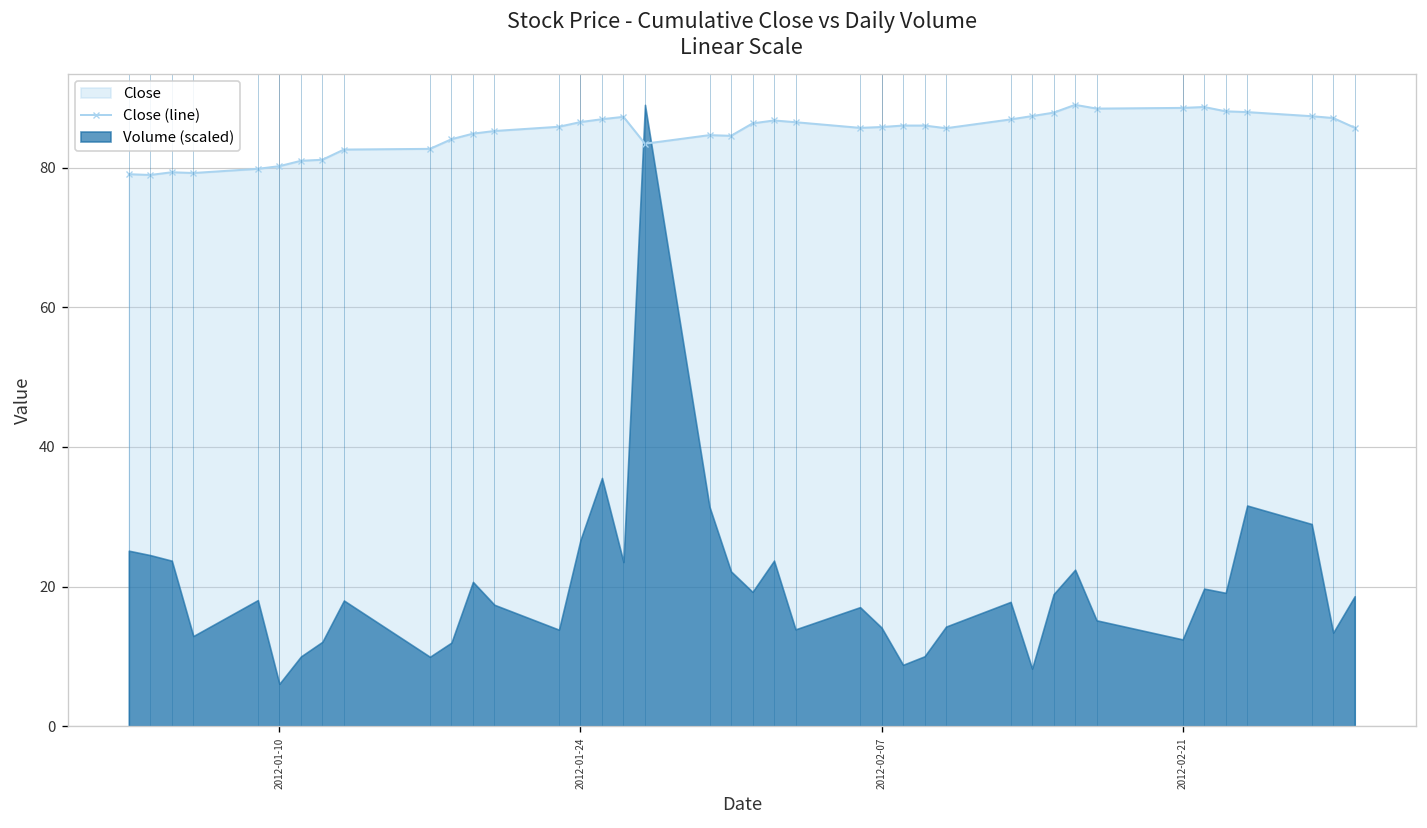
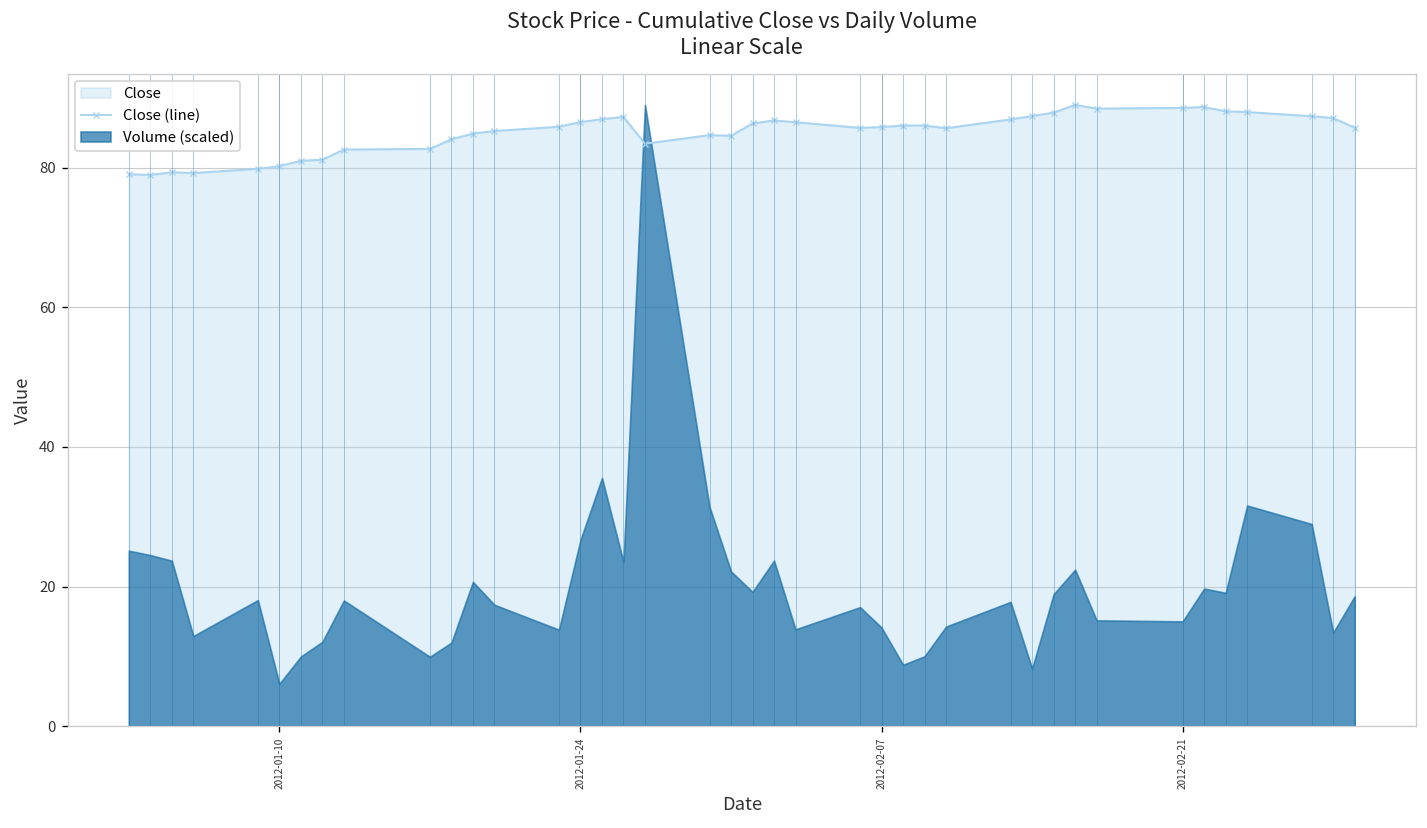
Volume (scaled), 2012-02-21: 12 -> 15
